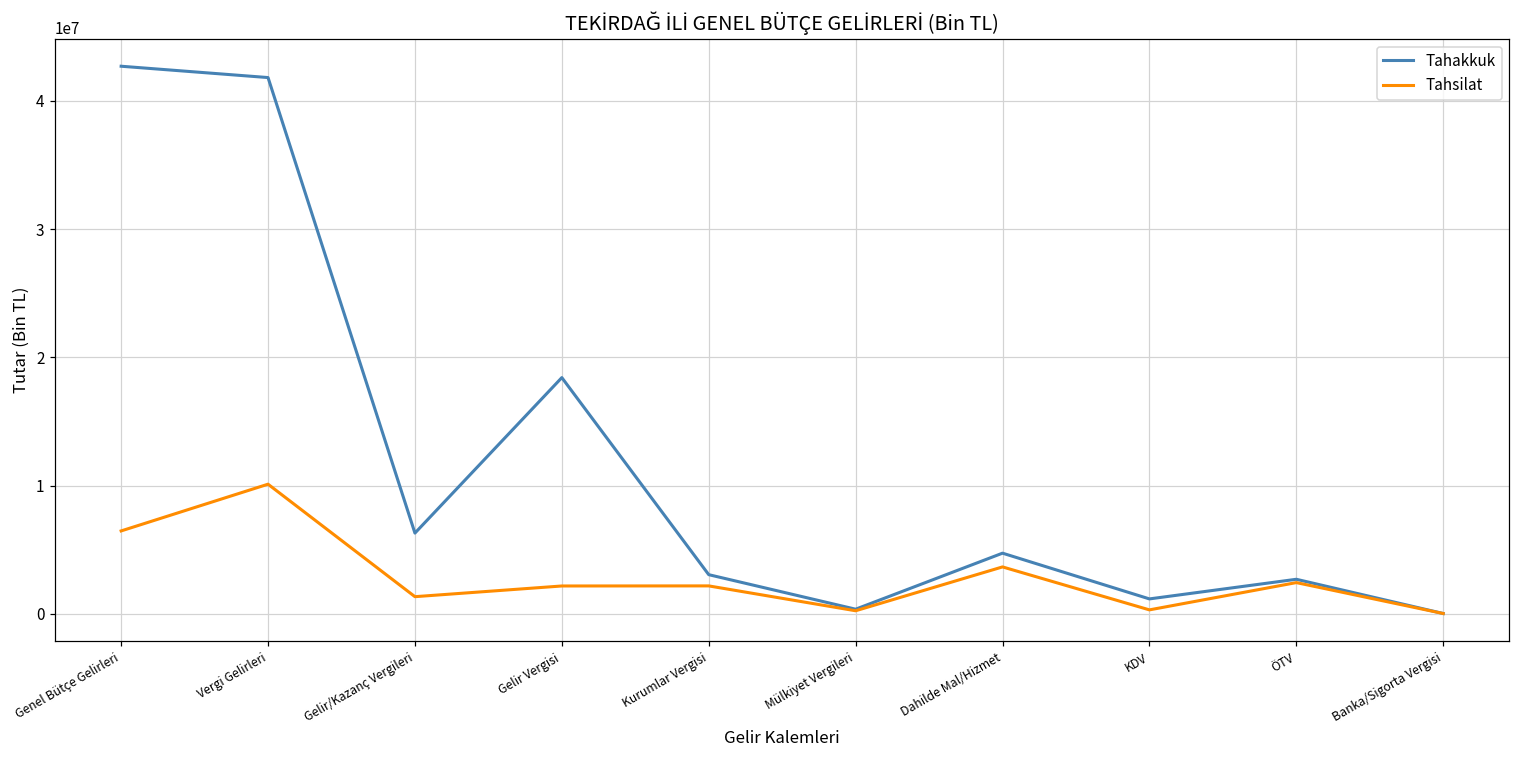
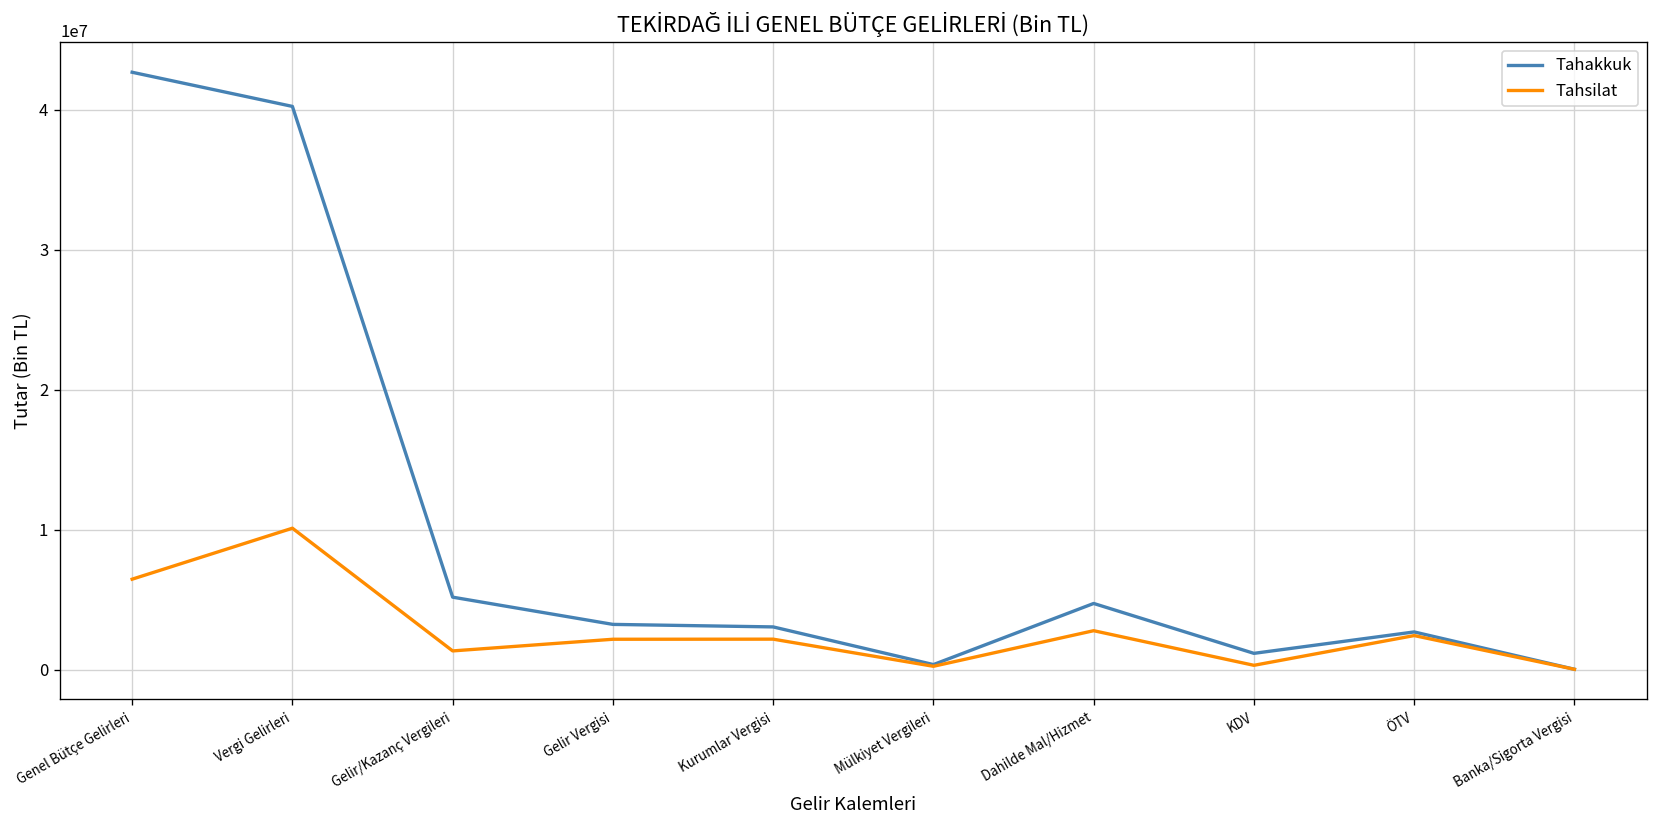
Tahakkuk, Vergi Gelirleri: 41800000 -> 40200000
Tahakkuk, Gelir/Kazanç Vergileri: 6300000 -> 5200000
Tahakkuk, Gelir Vergisi: 18400000 -> 3200000
Tahsilat, Dahilde Mal/Hizmet: 3700000 -> 2800000
